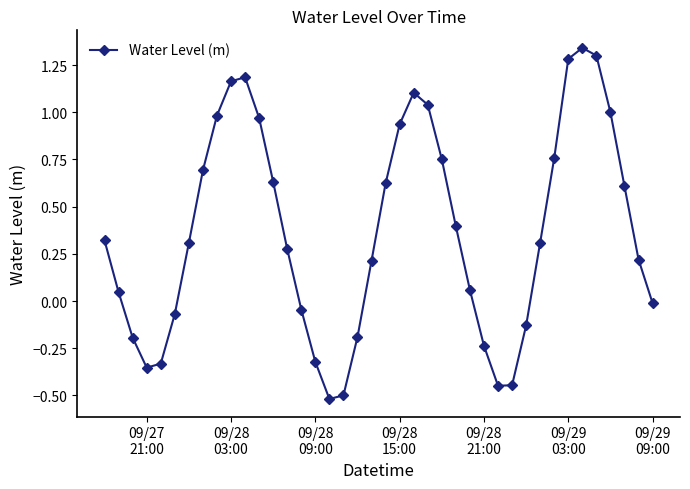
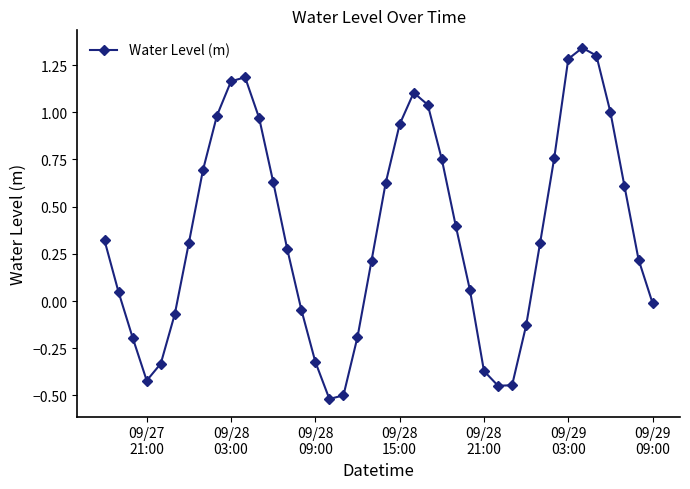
09/27 21:00: -0.35 -> -0.42
09/28 21:00: -0.24 -> -0.37
